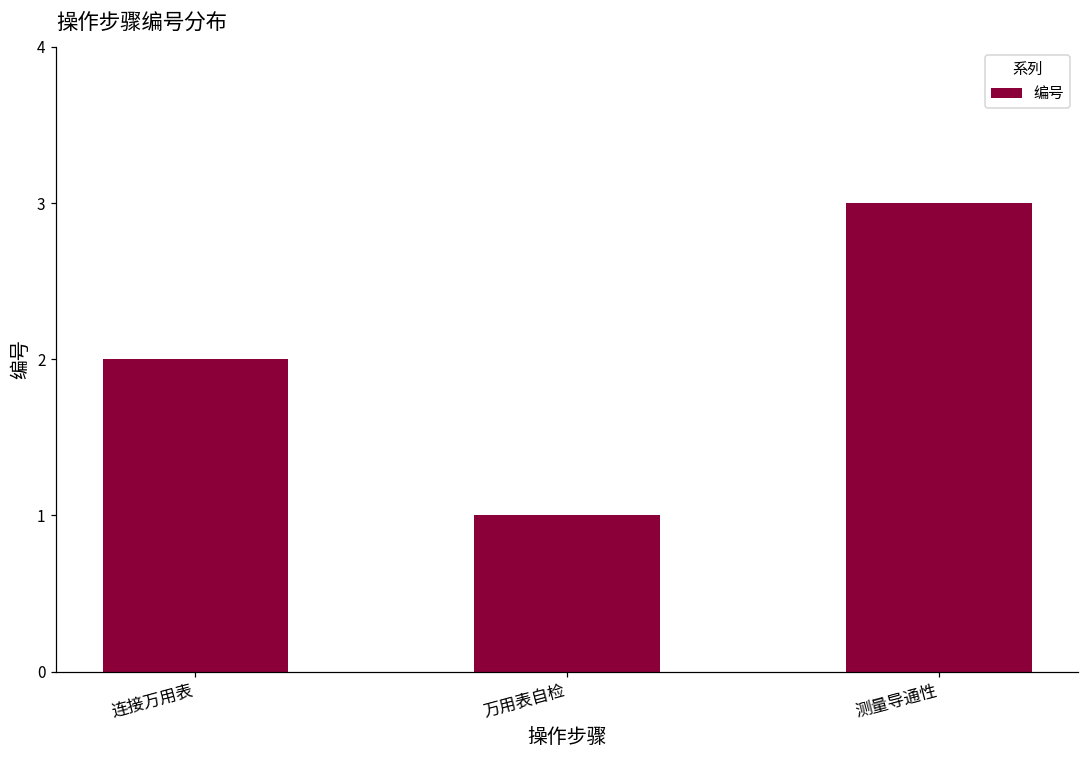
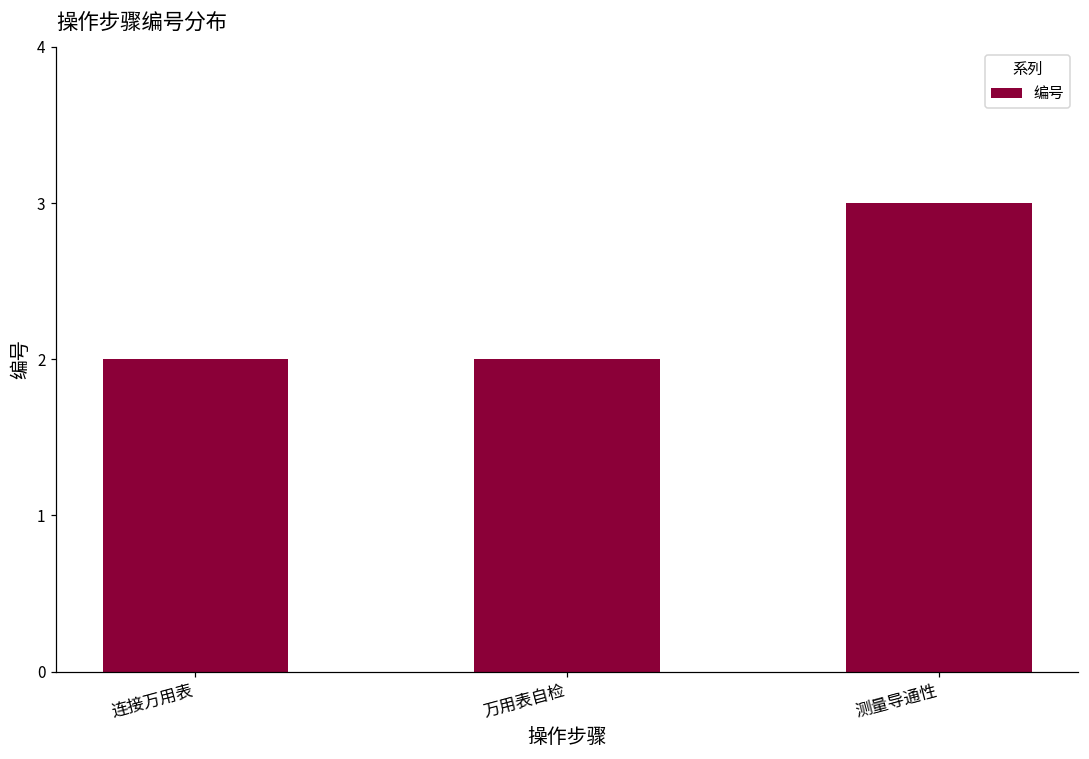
万用表自检: 1 -> 2
